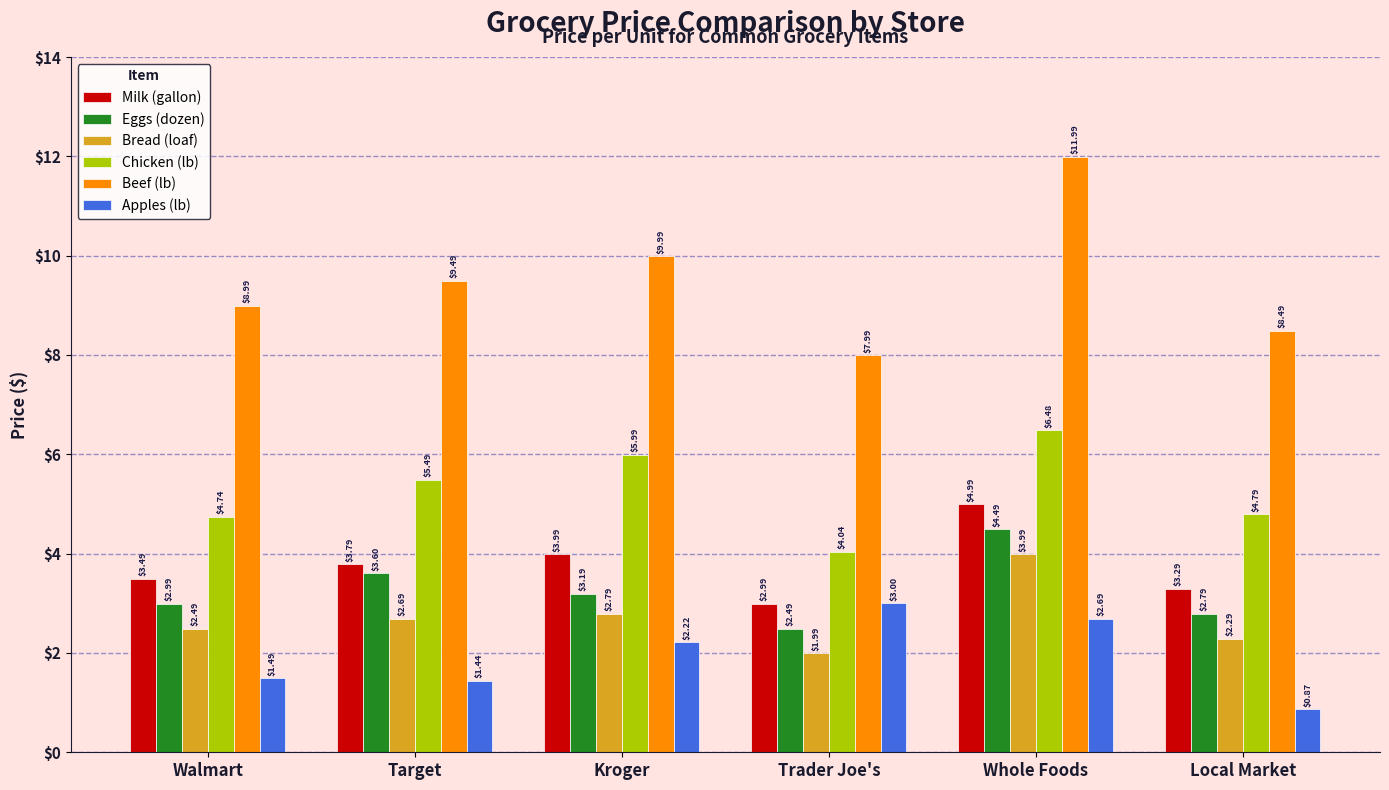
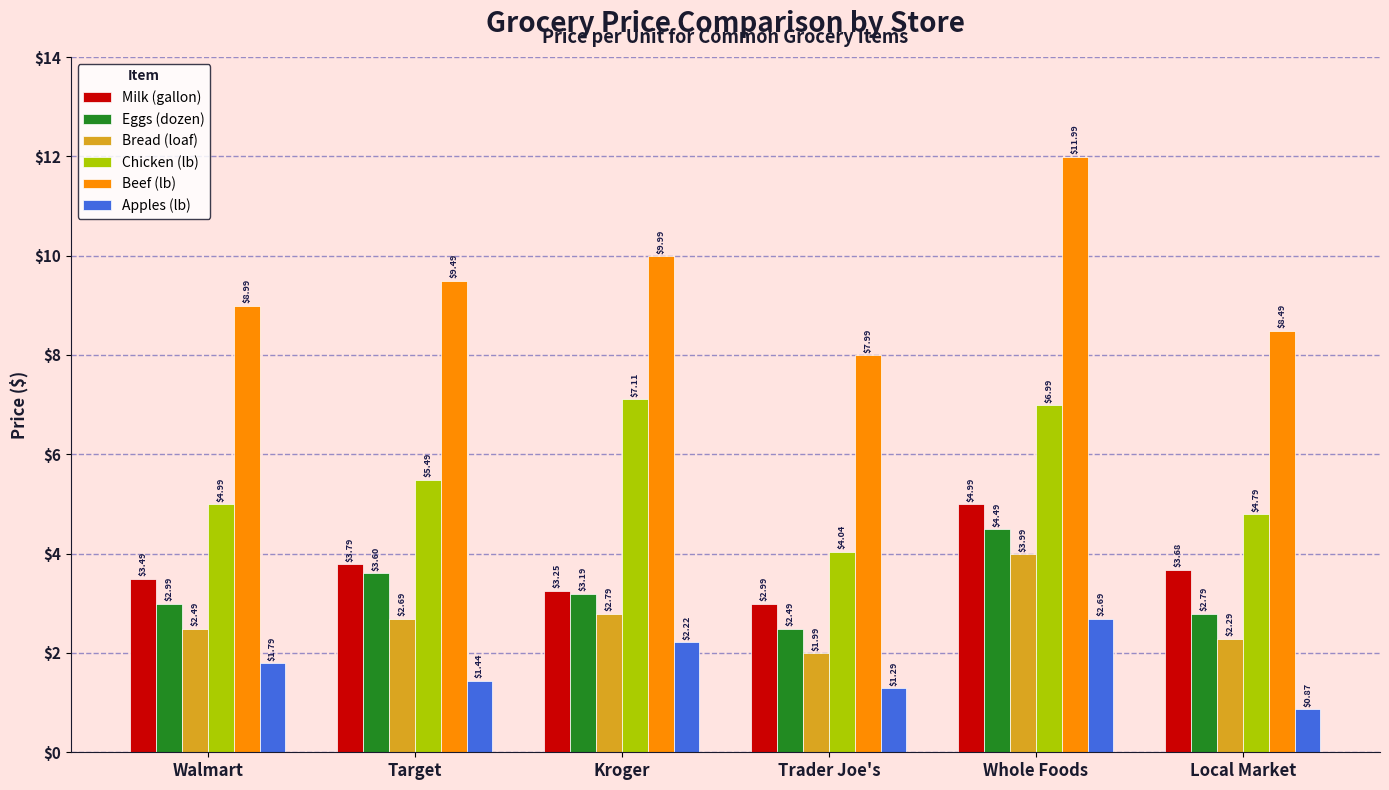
Chicken (lb), Walmart: $4.74 -> $4.99
Apples (lb), Walmart: $1.49 -> $1.79
Milk (gallon), Kroger: $3.99 -> $3.25
Chicken (lb), Kroger: $5.99 -> $7.11
Apples (lb), Trader Joe's: $3.00 -> $1.29
Chicken (lb), Whole Foods: $6.48 -> $6.99
Milk (gallon), Local Market: $3.29 -> $3.68
